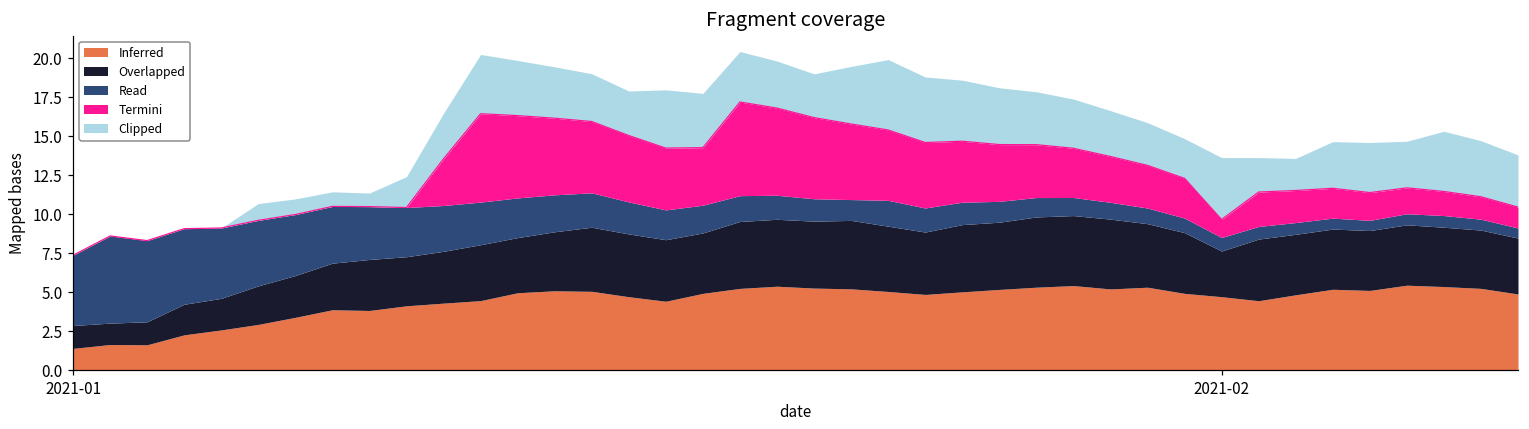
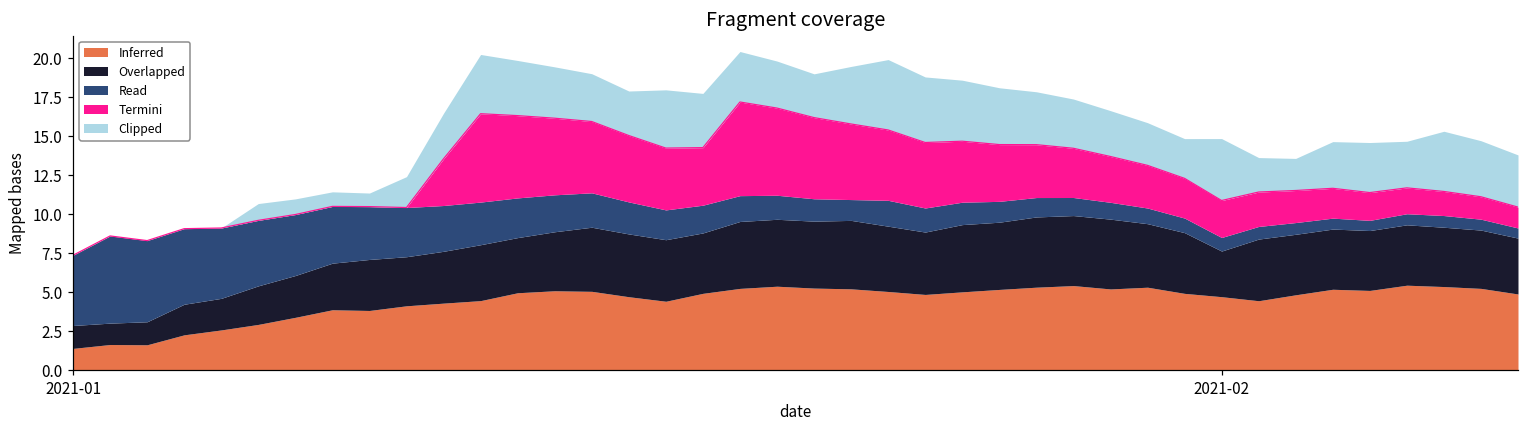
Termini, 2021-02: 1.2 -> 2.4
